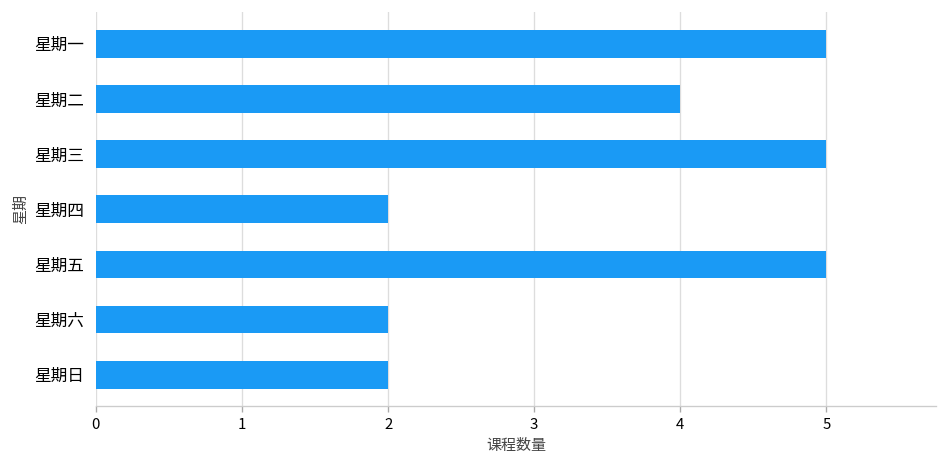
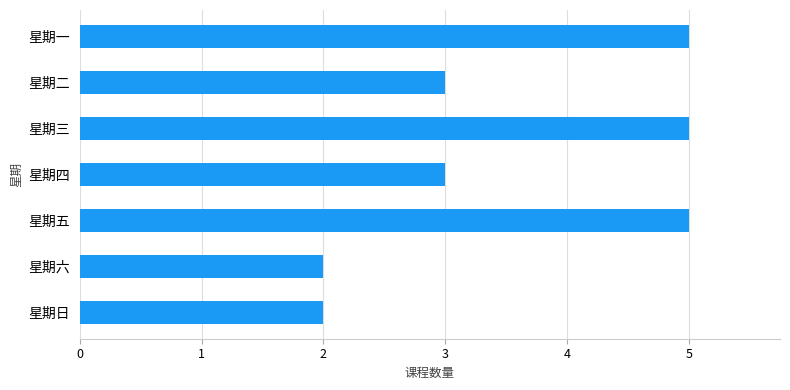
星期二: 4 -> 3
星期四: 2 -> 3
